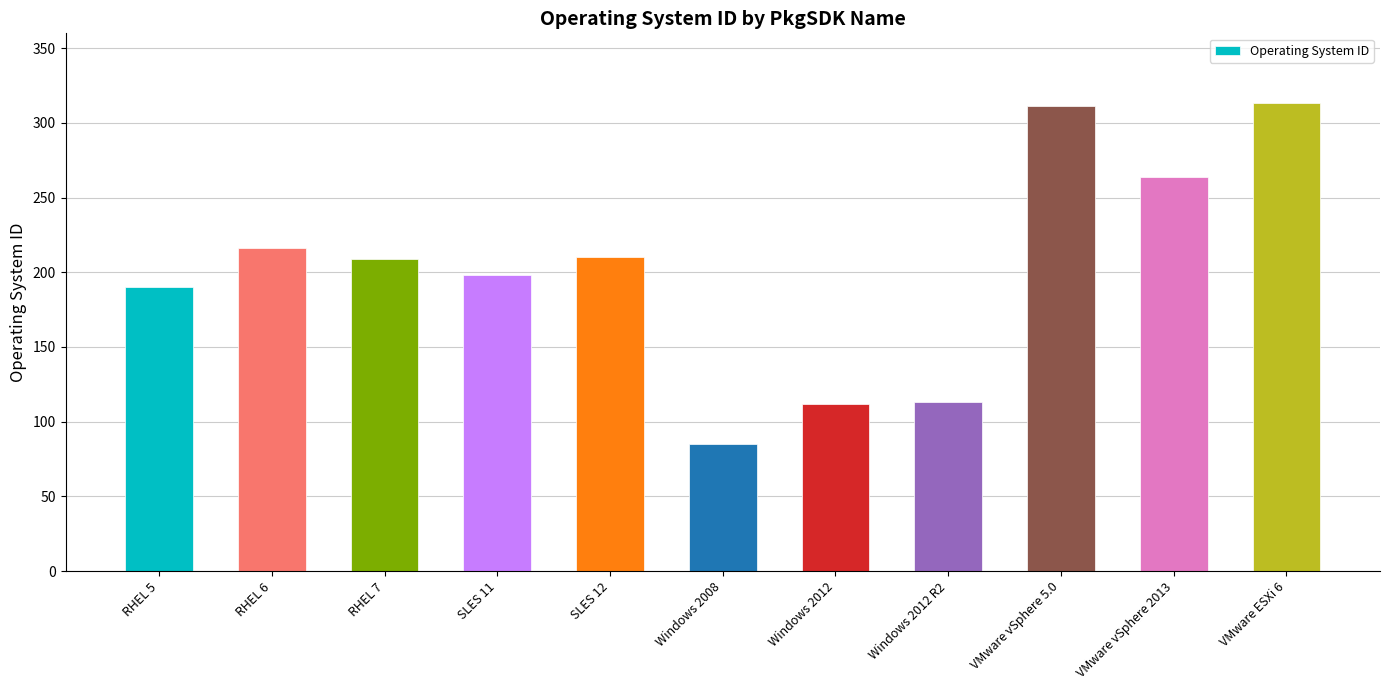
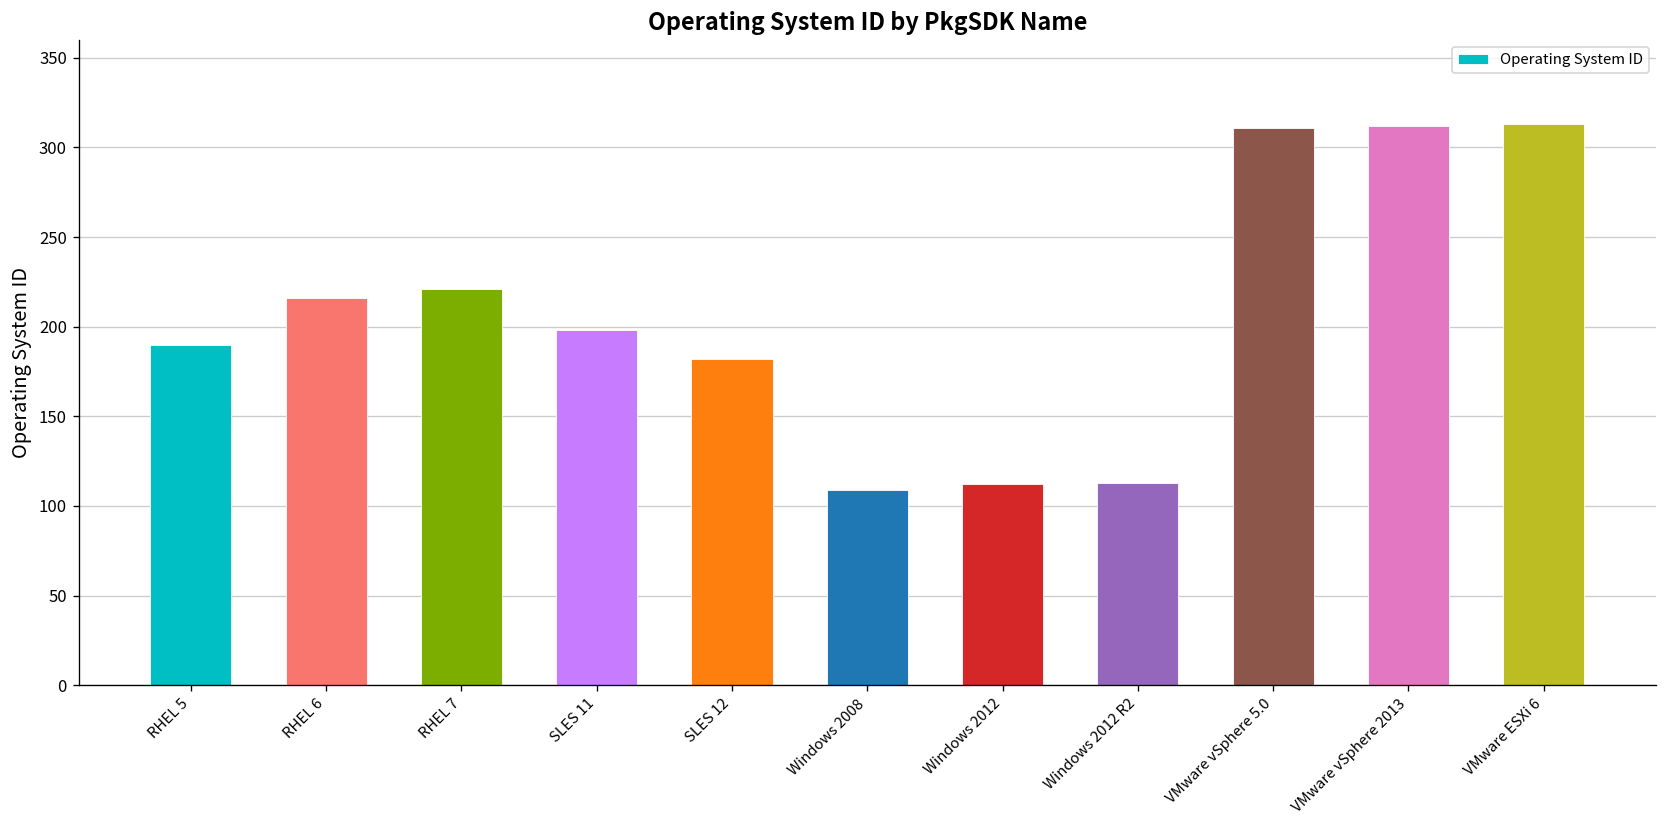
RHEL 7: 209 -> 221
SLES 12: 210 -> 182
Windows 2008: 85 -> 109
VMware vSphere 2013: 264 -> 312
